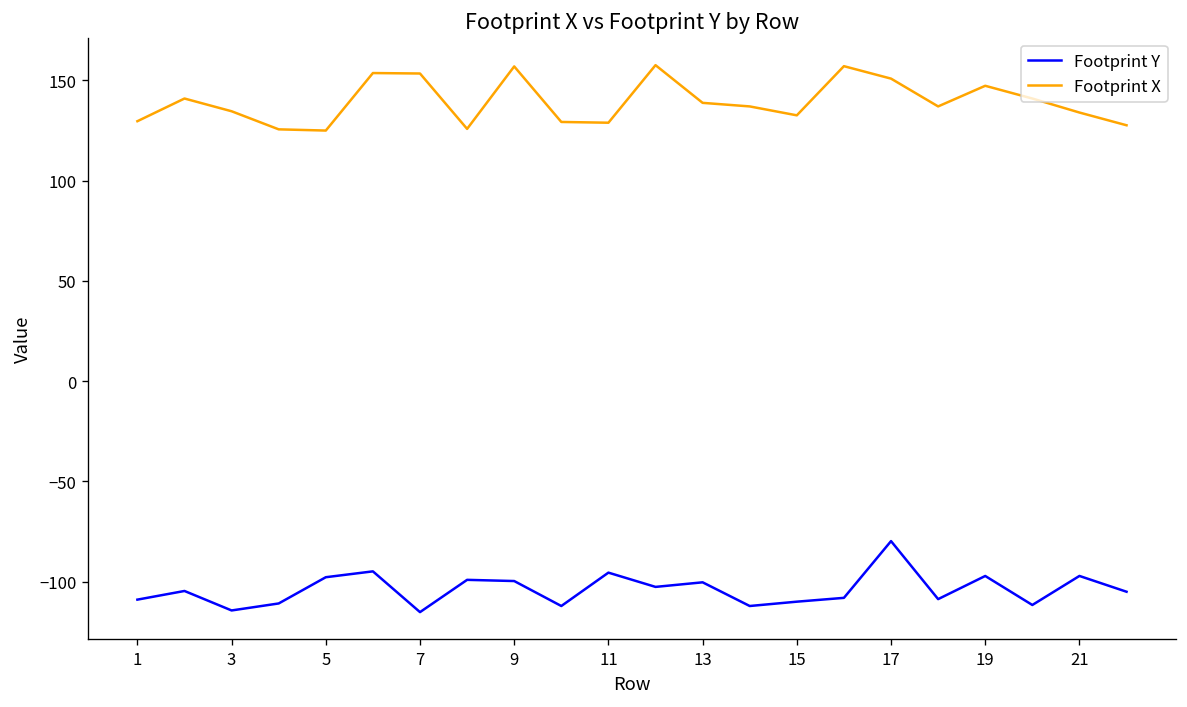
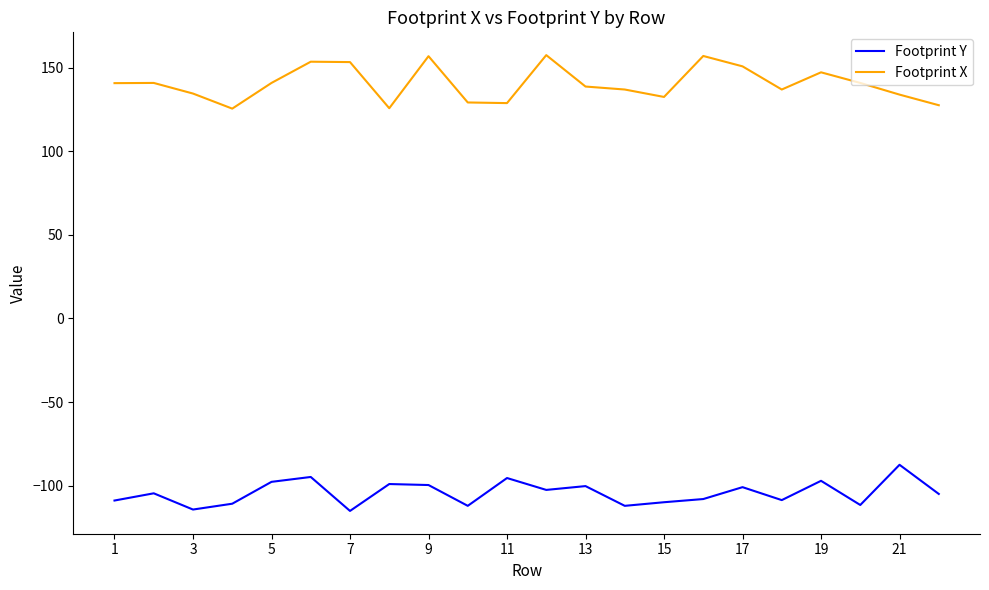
Footprint X, 1: 130 -> 141
Footprint X, 5: 125 -> 141
Footprint Y, 17: -80 -> -101
Footprint Y, 21: -97 -> -88
